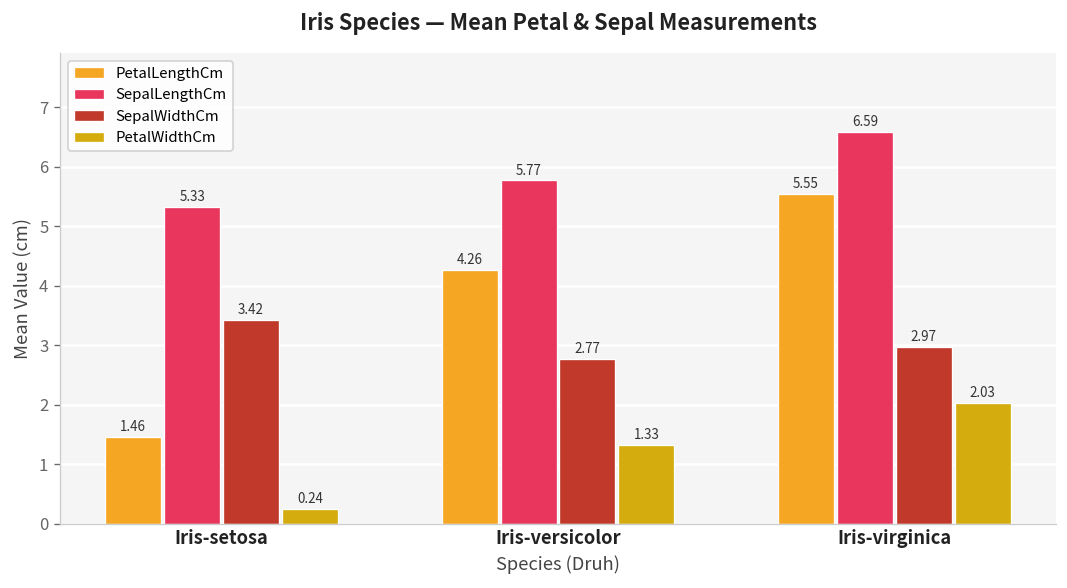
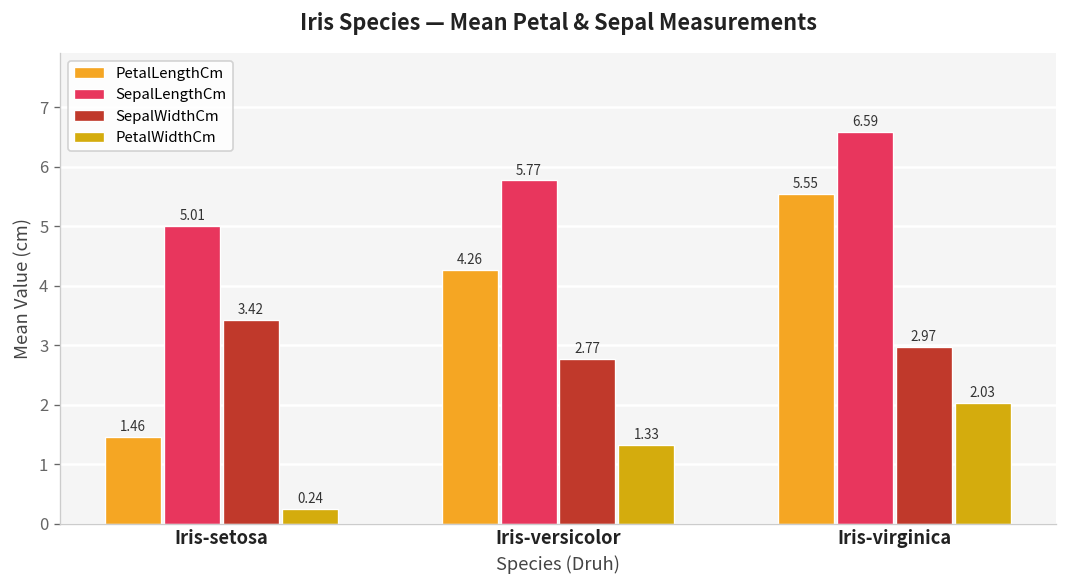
SepalLengthCm, Iris-setosa: 5.33 -> 5.01
